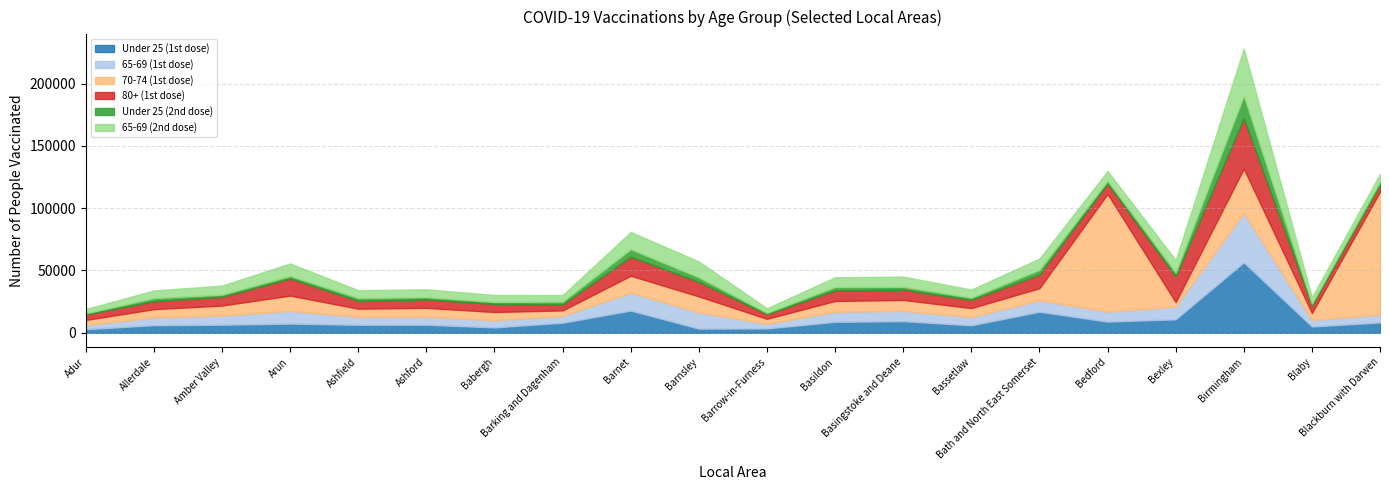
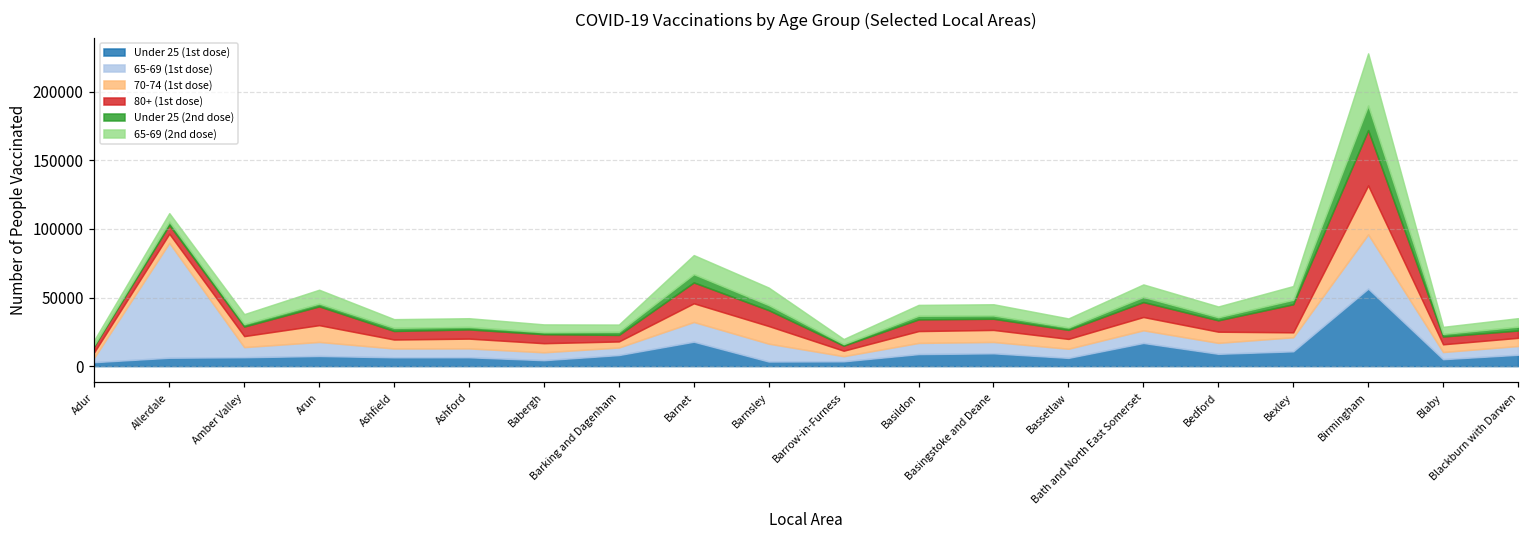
65-69 (1st dose), Allerdale: 6000 -> 84000
70-74 (1st dose), Bedford: 94000 -> 8000
70-74 (1st dose), Blackburn with Darwen: 99000 -> 6000
